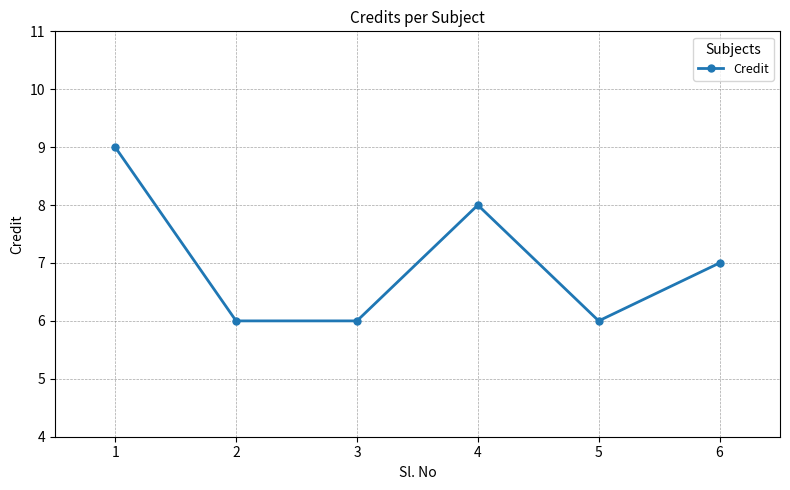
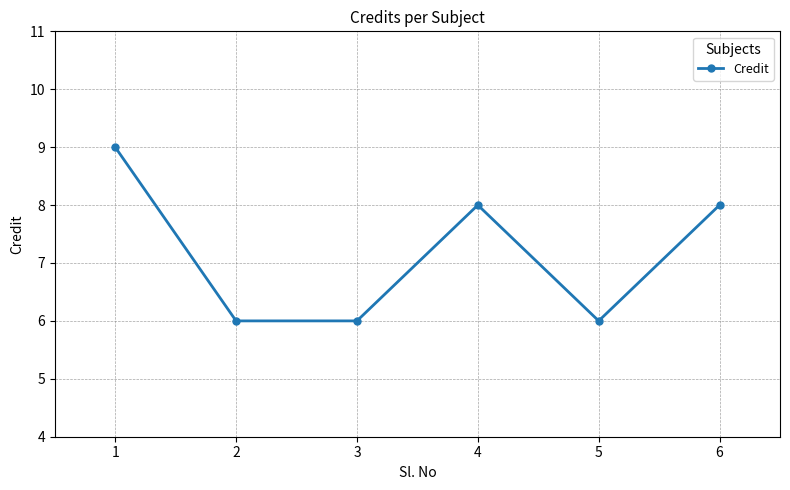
6: 7 -> 8
